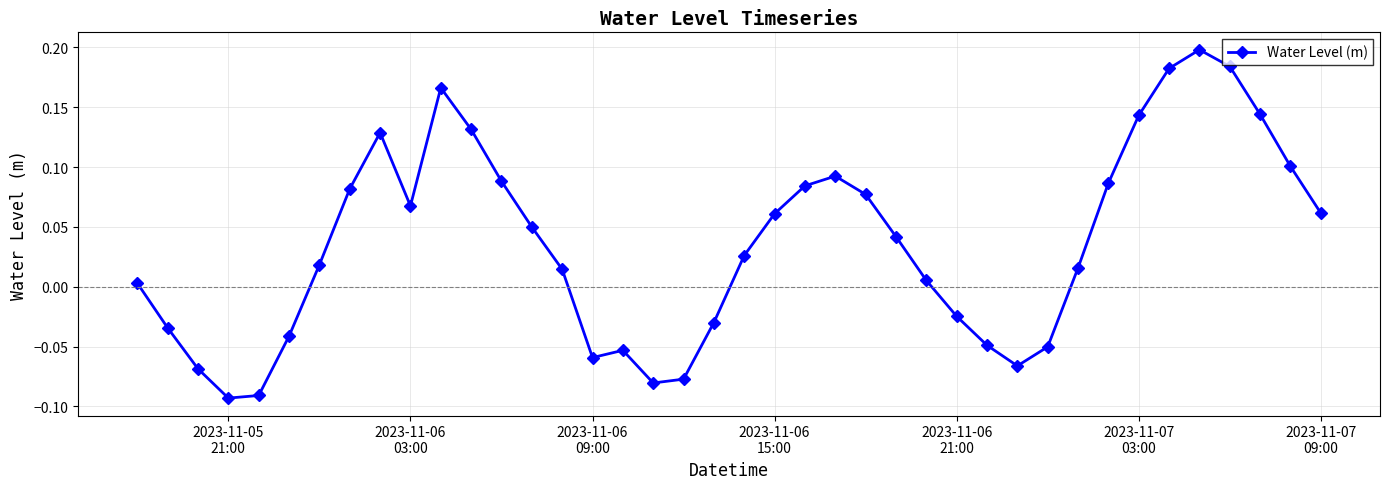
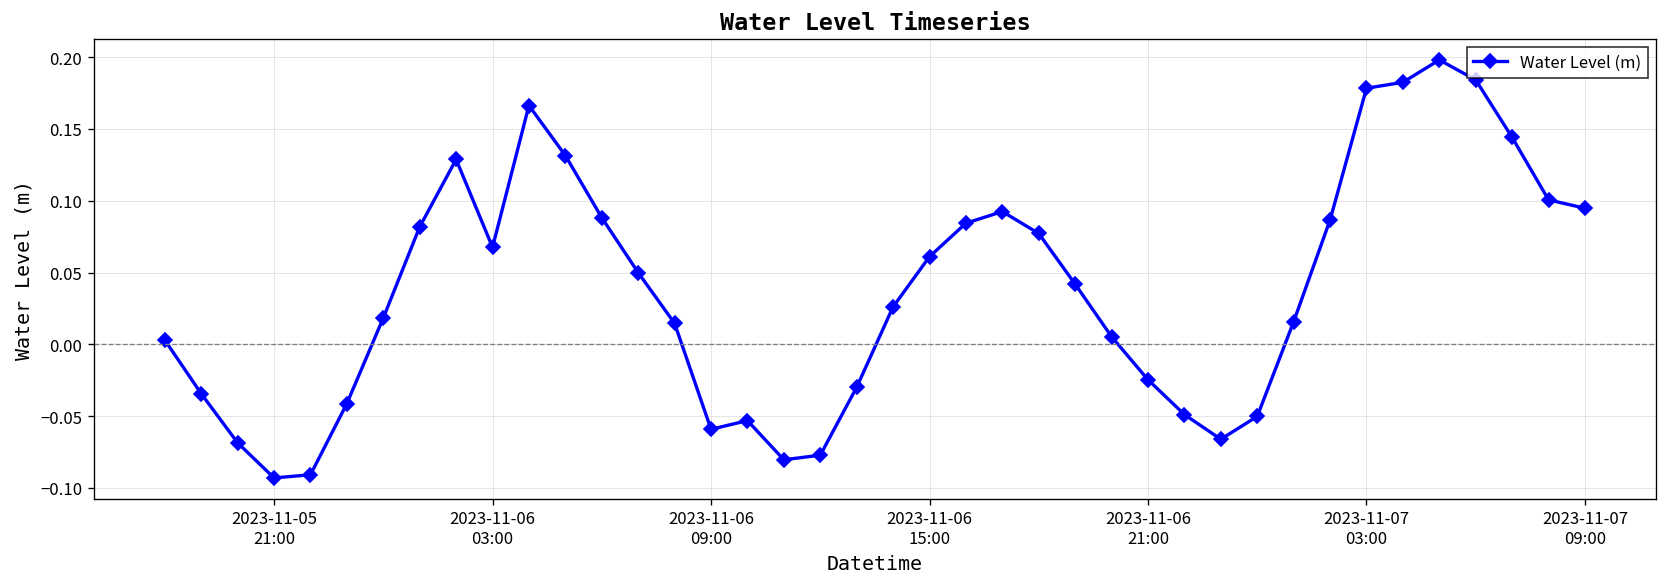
2023-11-07 03:00: 0.143 -> 0.178
2023-11-07 09:00: 0.062 -> 0.095
